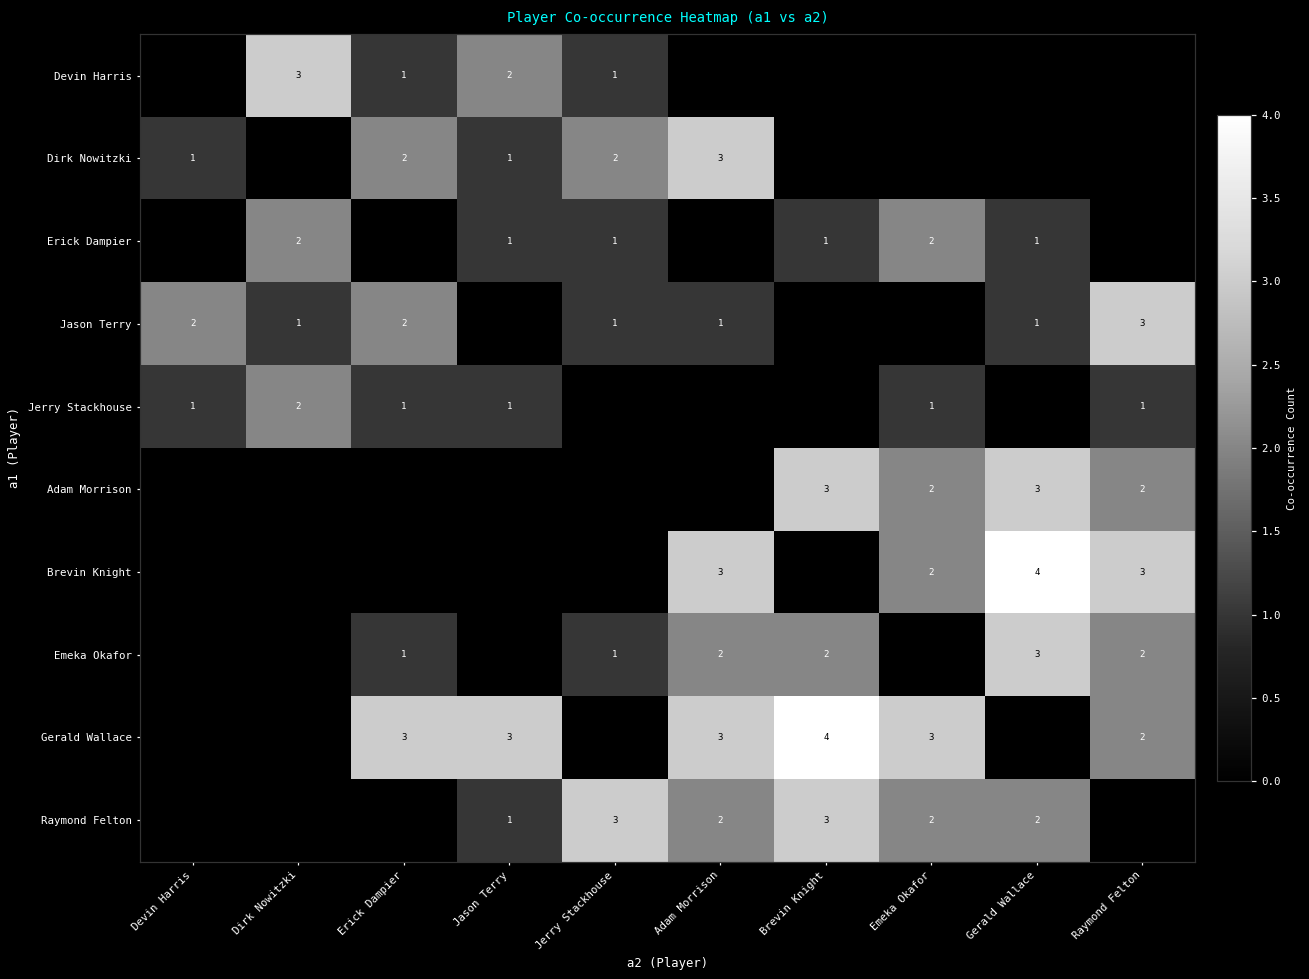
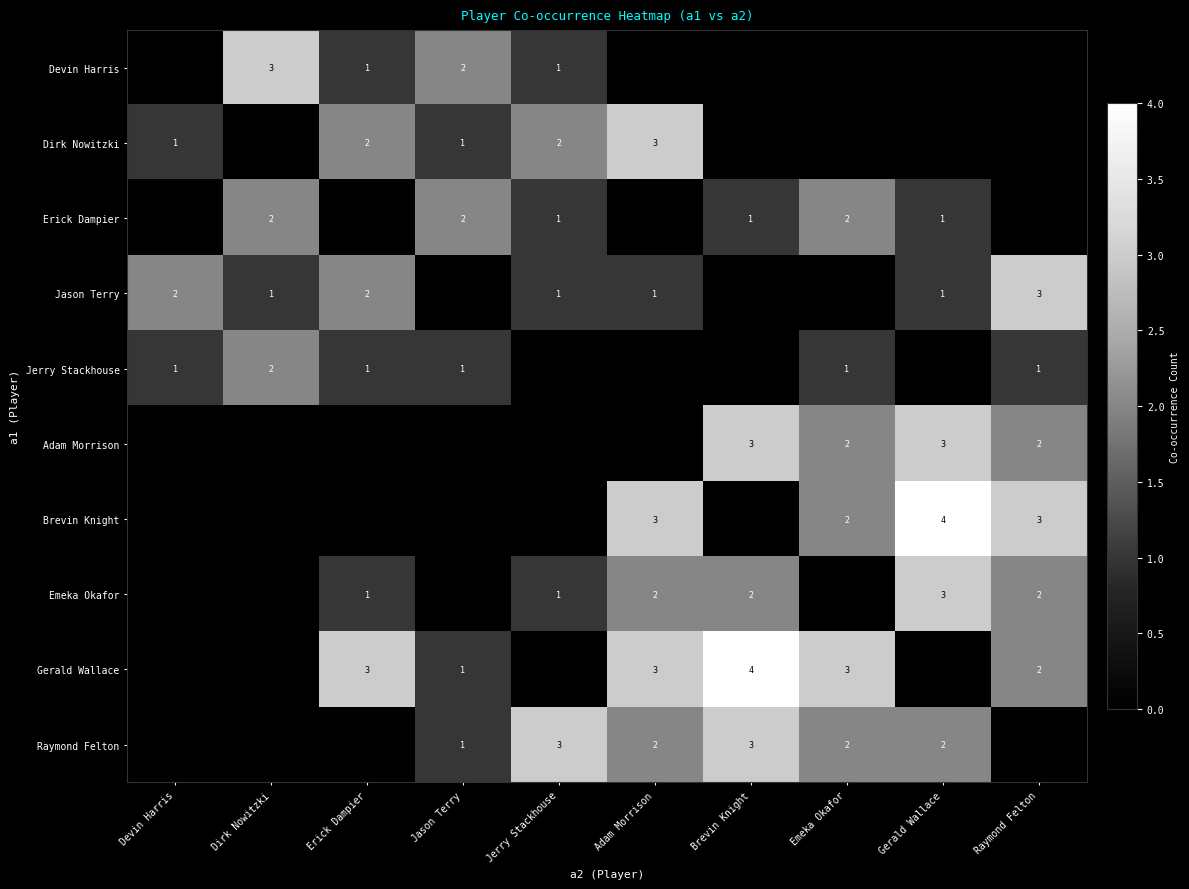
Erick Dampier, Jason Terry: 1 -> 2
Gerald Wallace, Jason Terry: 3 -> 1
